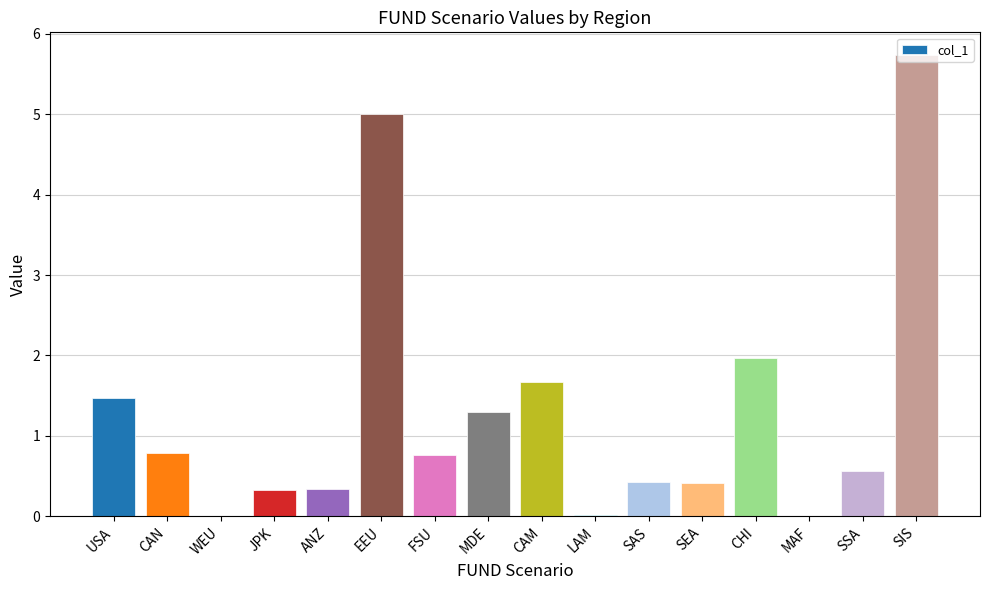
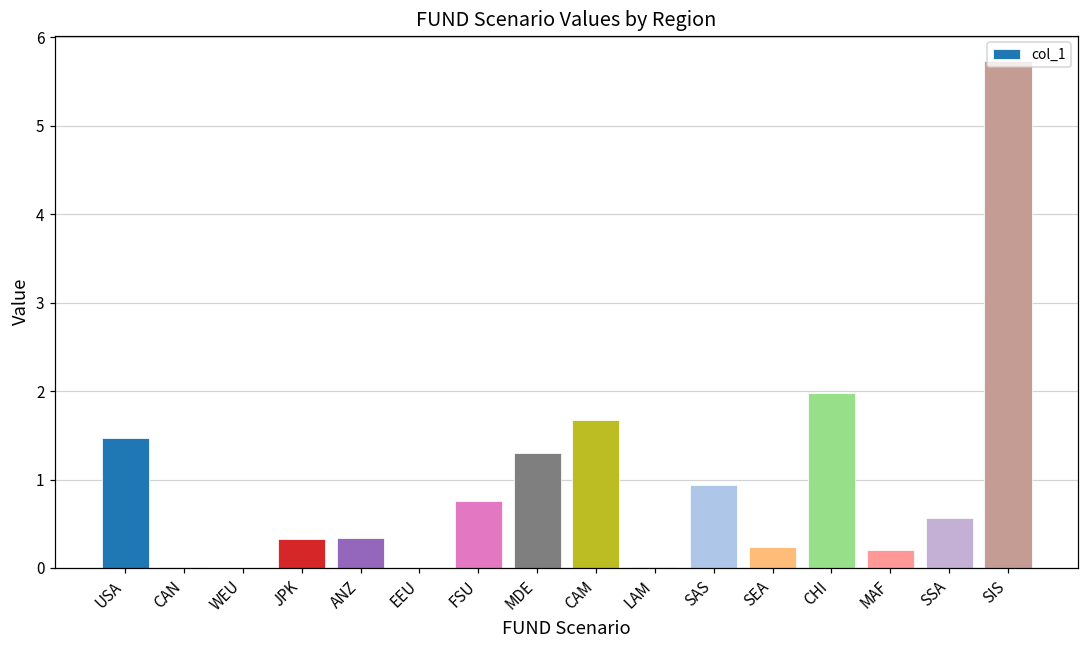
CAN: 0.8 -> 0.0
EEU: 5 -> 0
SAS: 0.4 -> 0.9
SEA: 0.4 -> 0.2
MAF: 0.0 -> 0.2
